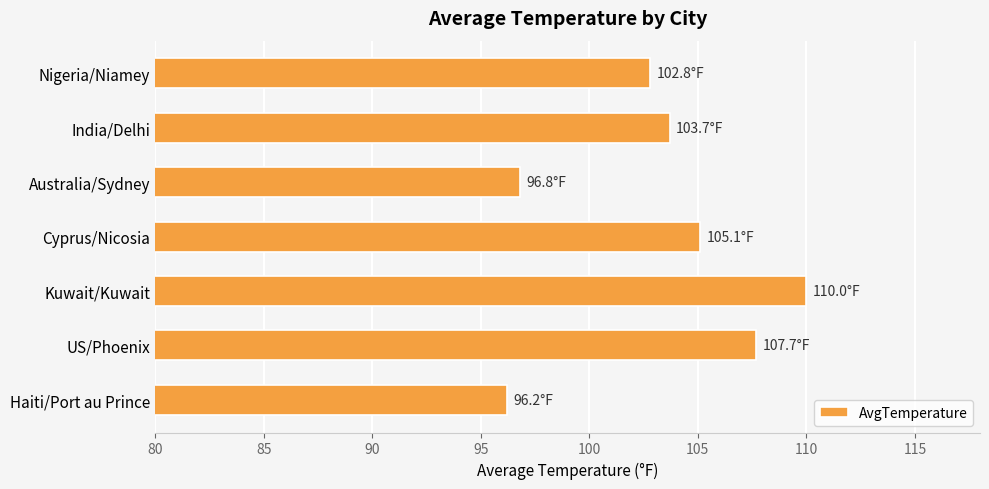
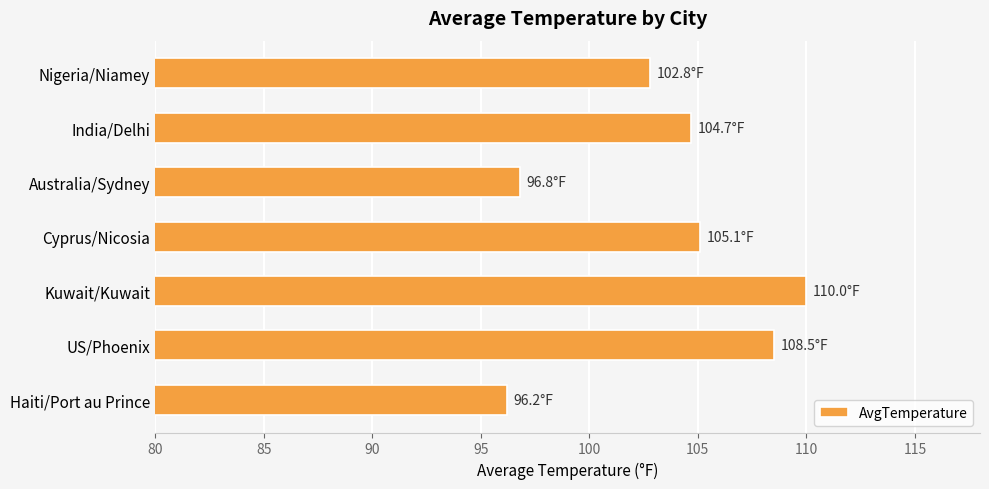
India/Delhi: 103.7°F -> 104.7°F
US/Phoenix: 107.7°F -> 108.5°F
